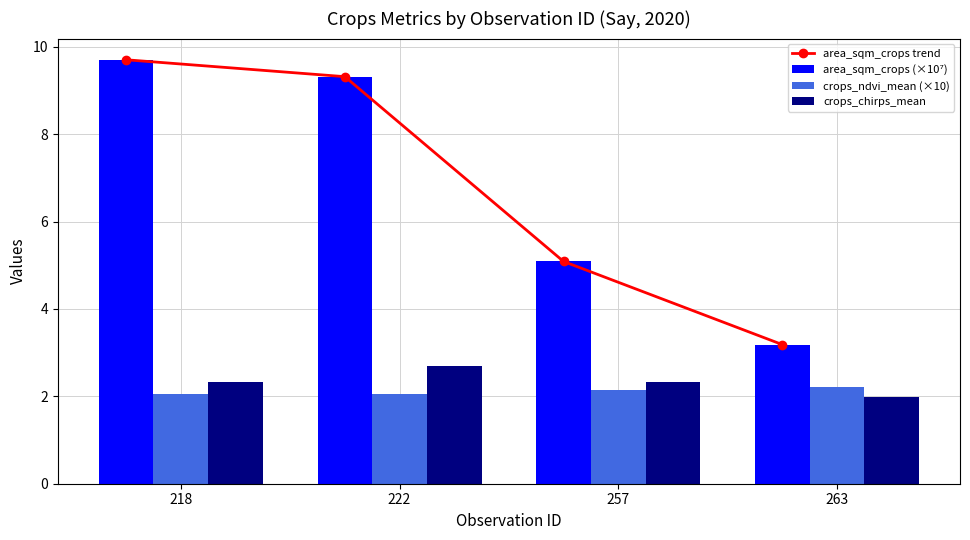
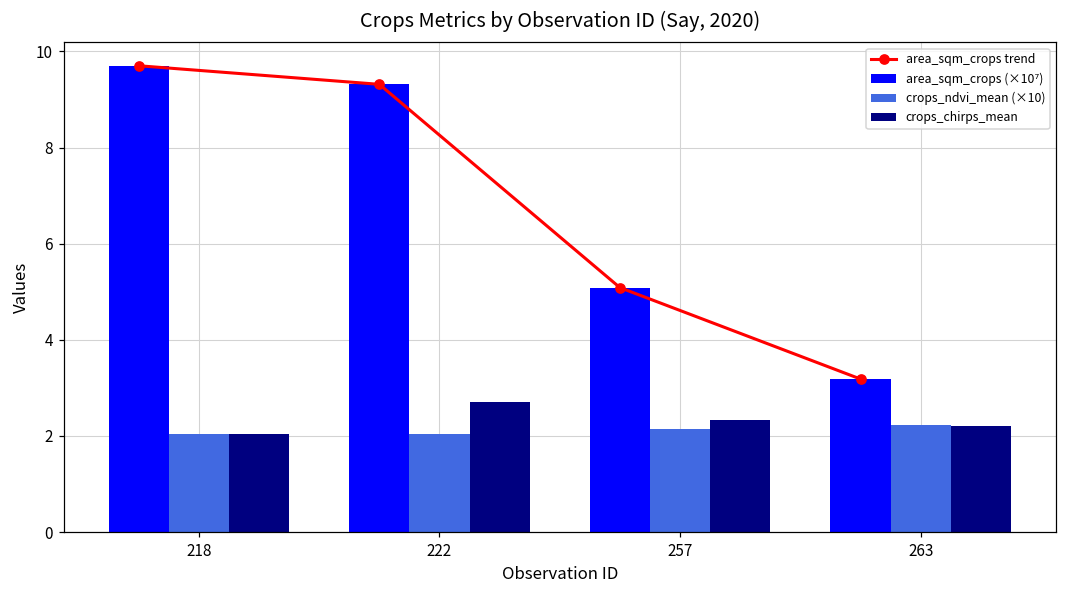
crops_chirps_mean, 218: 2.3 -> 2.0
crops_chirps_mean, 263: 2.0 -> 2.2
